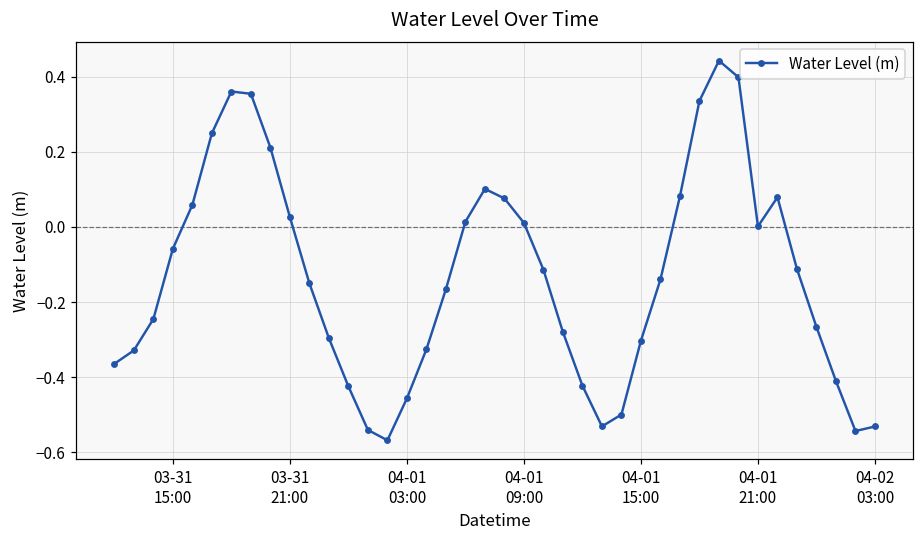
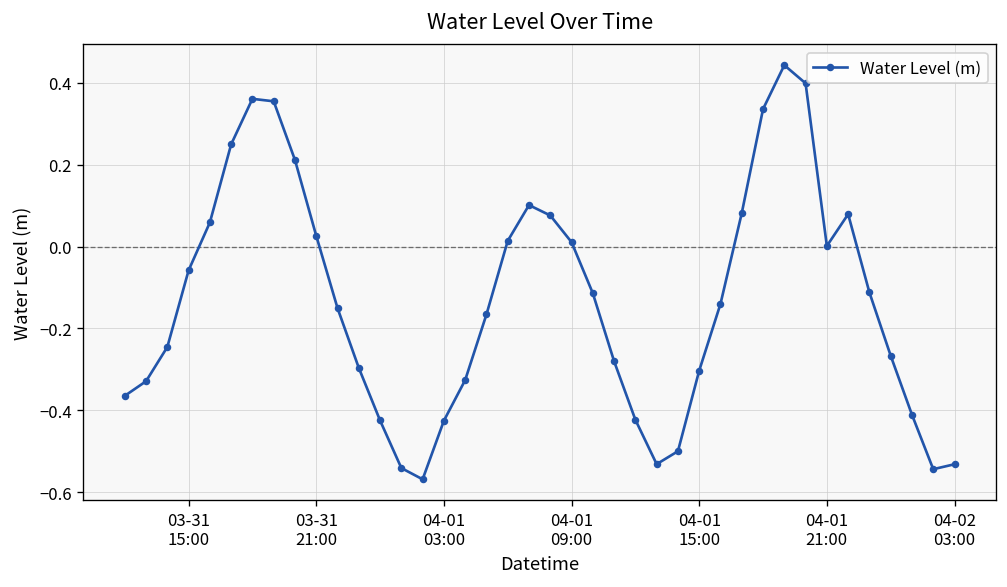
04-01 03:00: -0.46 -> -0.43
